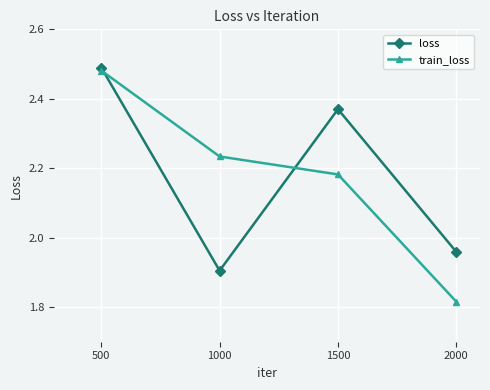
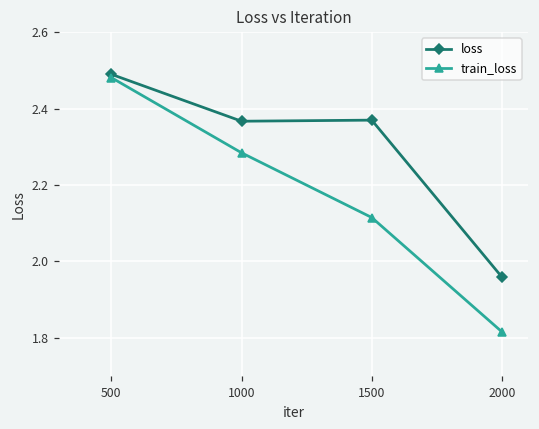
loss, 1000: 1.90 -> 2.37
train_loss, 1000: 2.23 -> 2.28
train_loss, 1500: 2.18 -> 2.11
